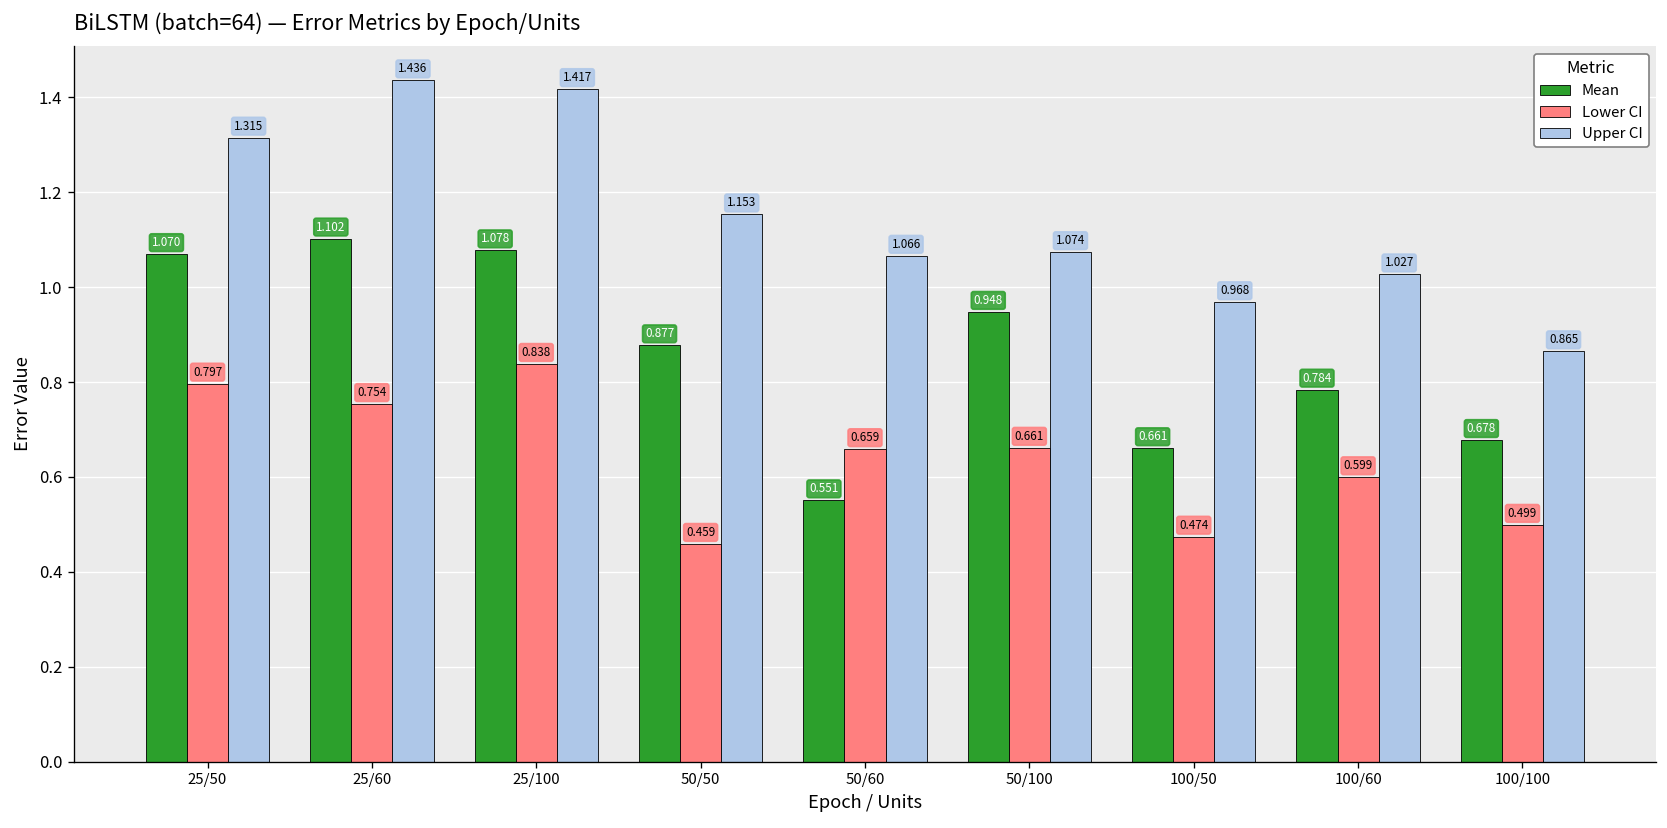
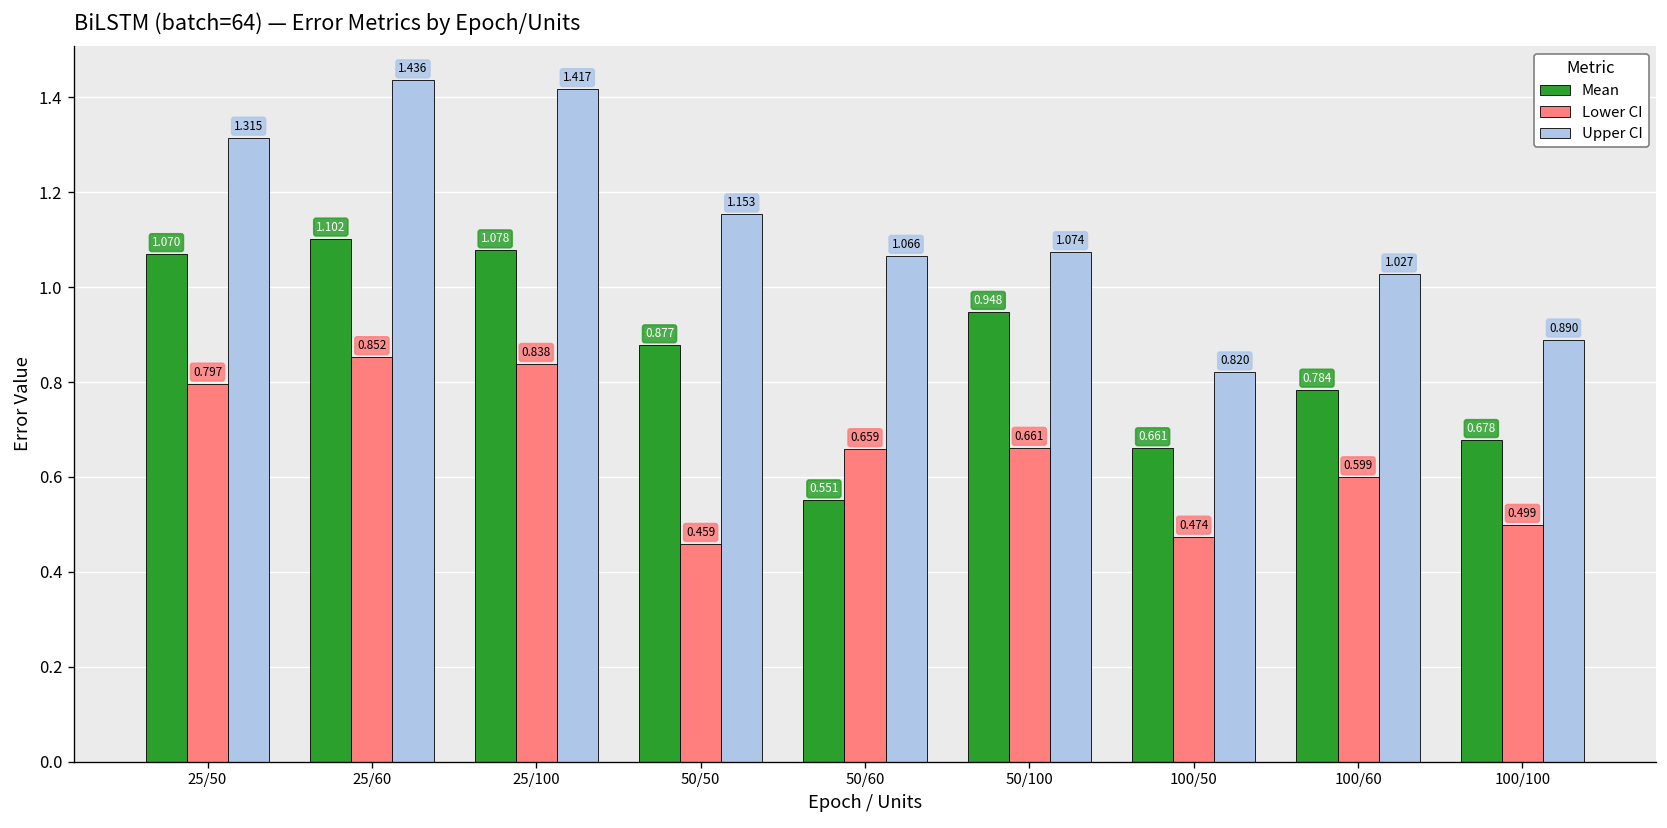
Lower CI, 25/60: 0.754 -> 0.852
Upper CI, 100/50: 0.968 -> 0.820
Upper CI, 100/100: 0.865 -> 0.890
